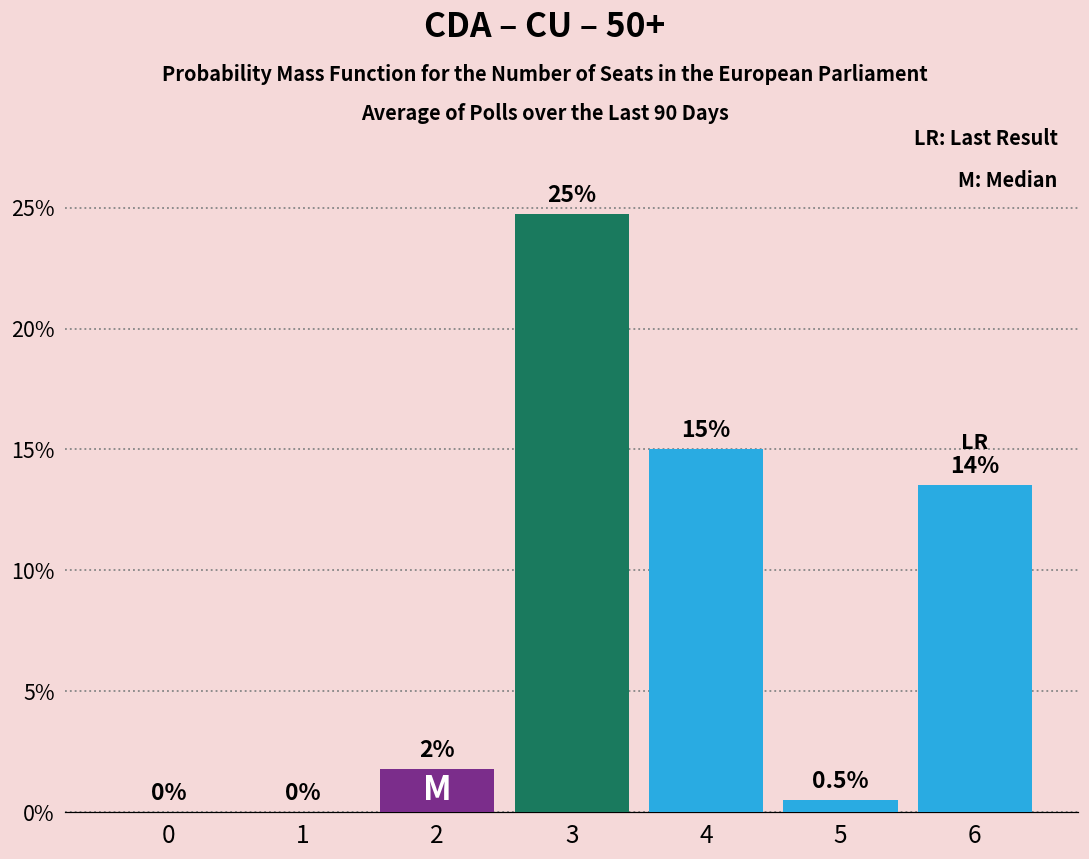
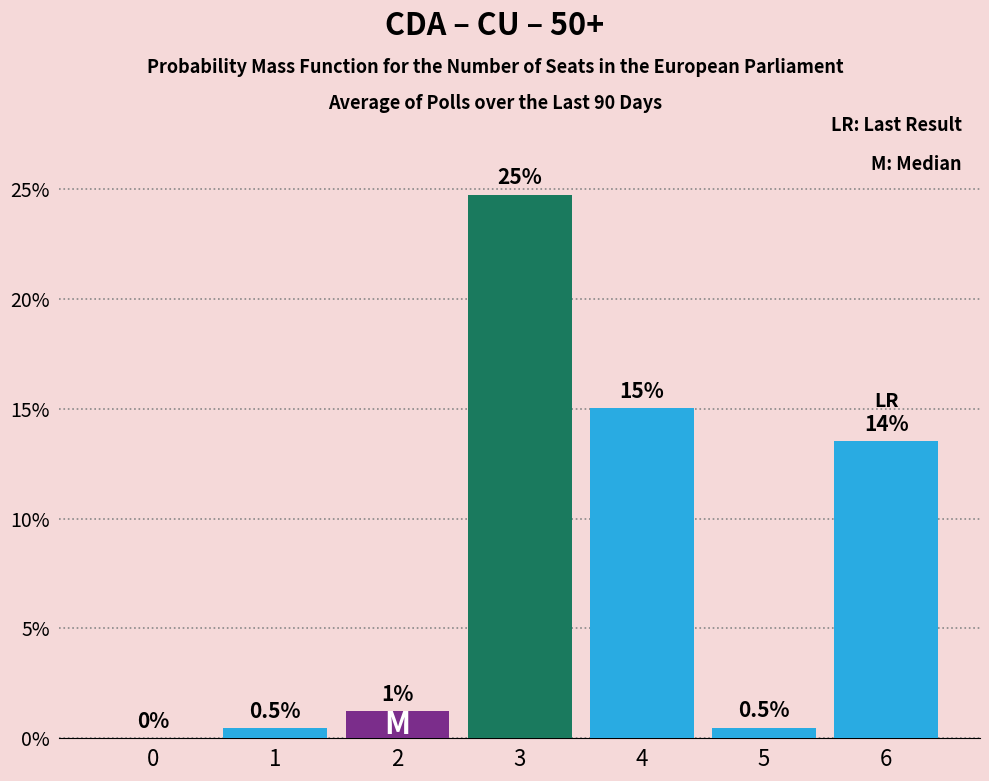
1: 0% -> 0.5%
2: 2% -> 1%
